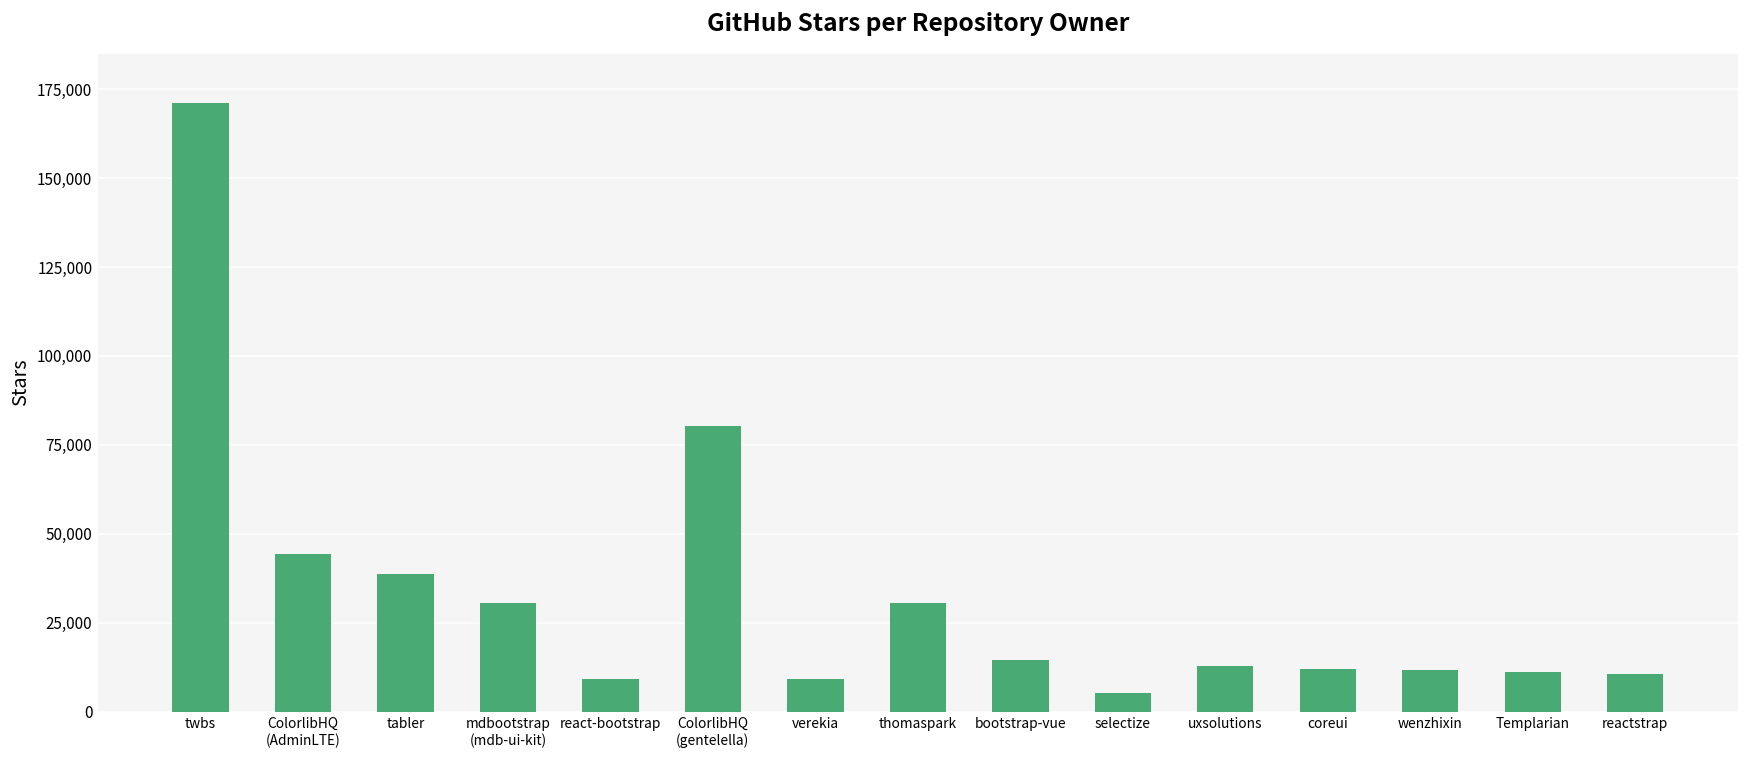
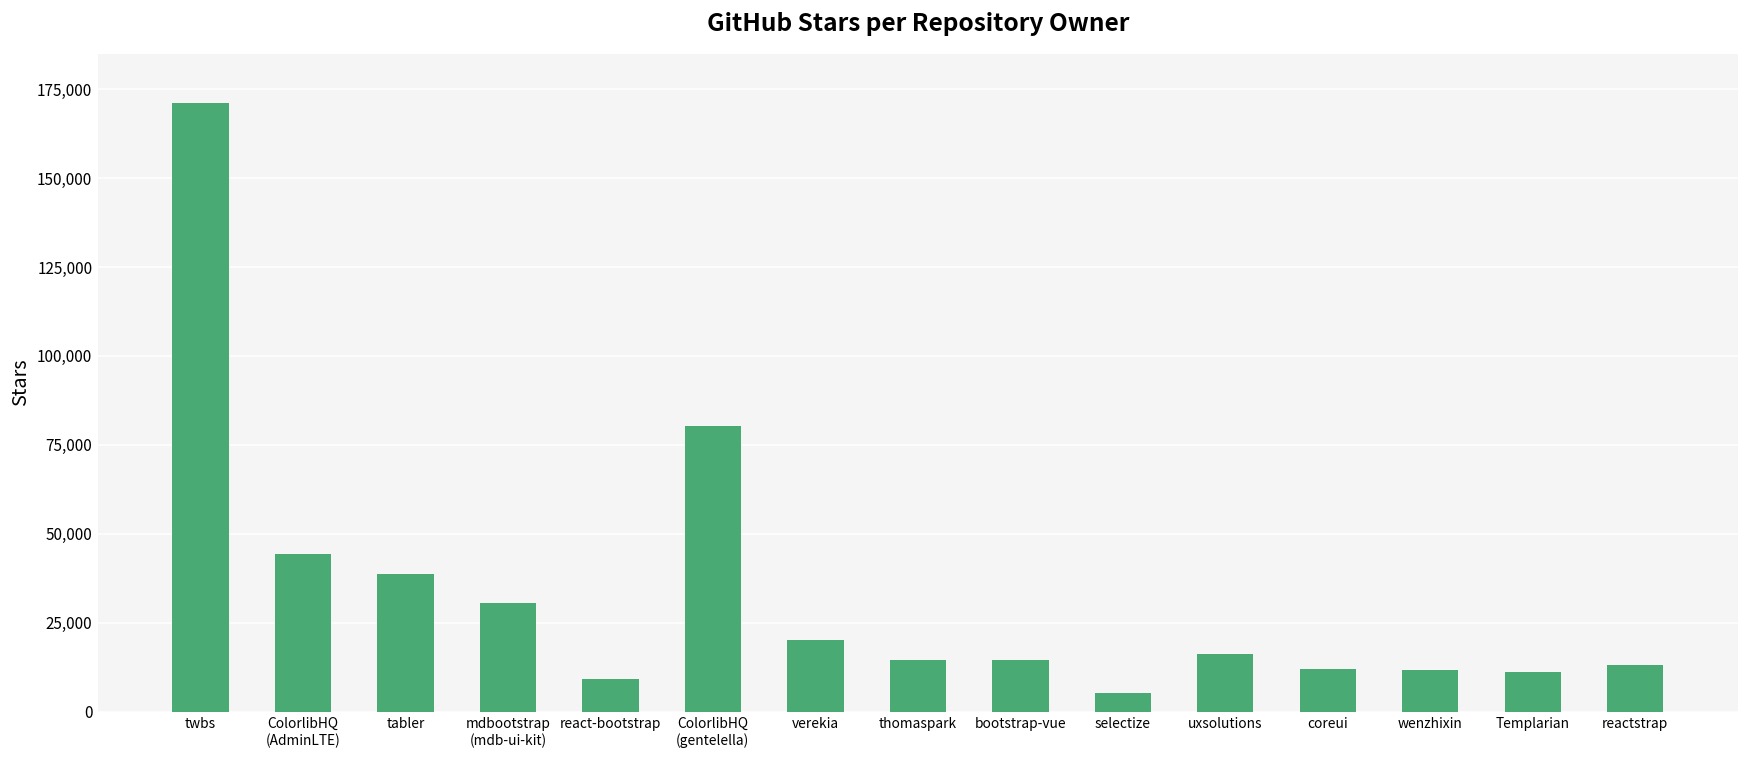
verekia: 9,000 -> 20,000
thomaspark: 30,000 -> 15,000
uxsolutions: 13,000 -> 16,000
reactstrap: 11,000 -> 13,000
